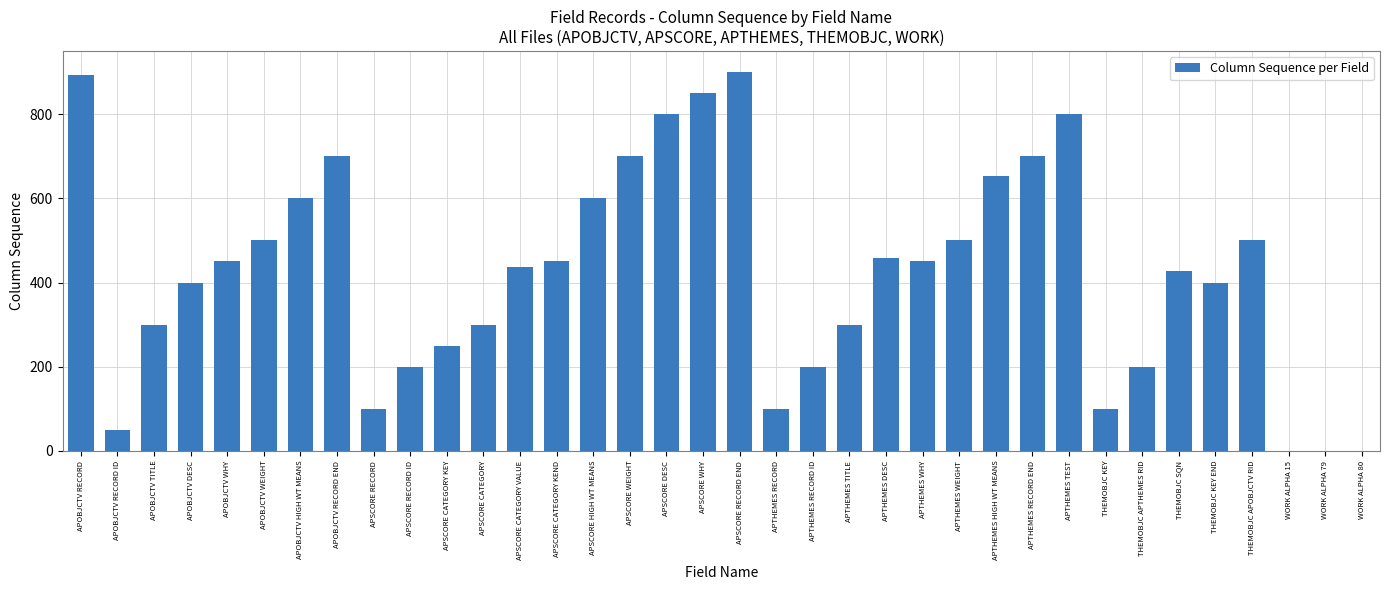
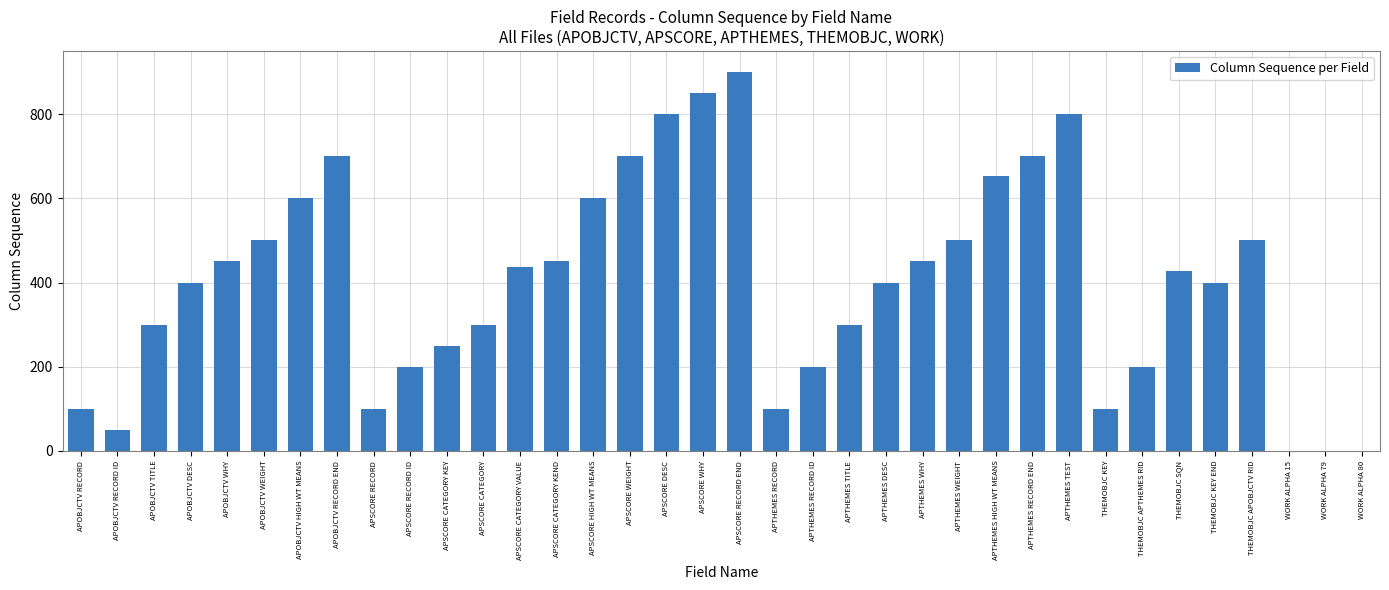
APOBJCTV RECORD: 890 -> 100
APTHEMES DESC: 460 -> 400
